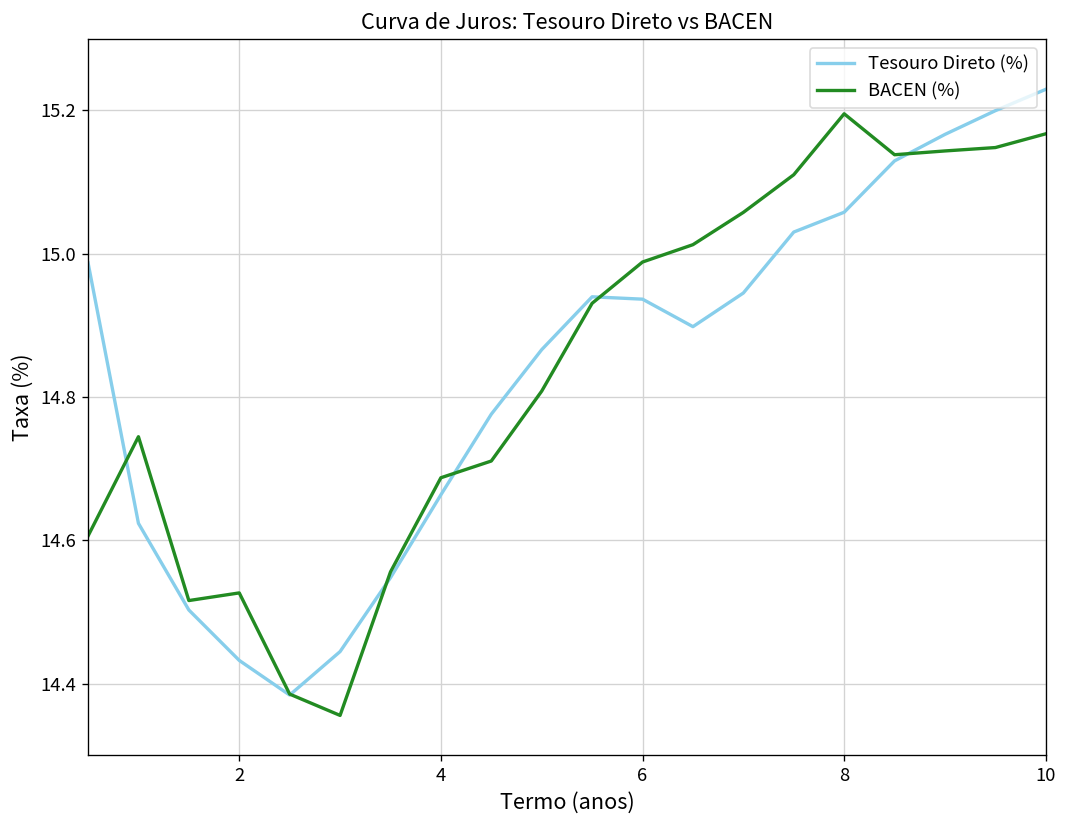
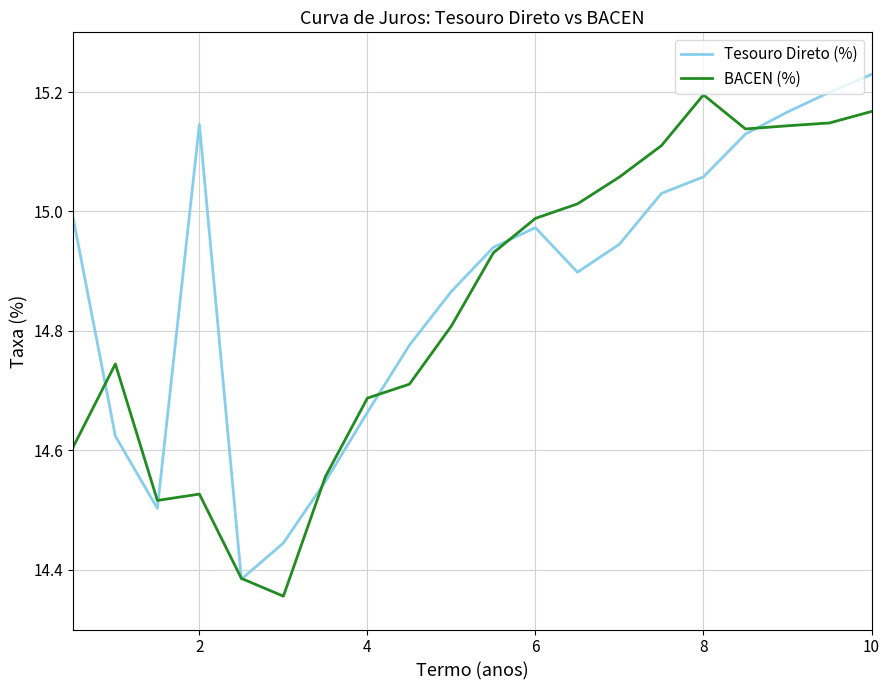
Tesouro Direto (%), 2: 14.43 -> 15.15
Tesouro Direto (%), 6: 14.94 -> 14.97
